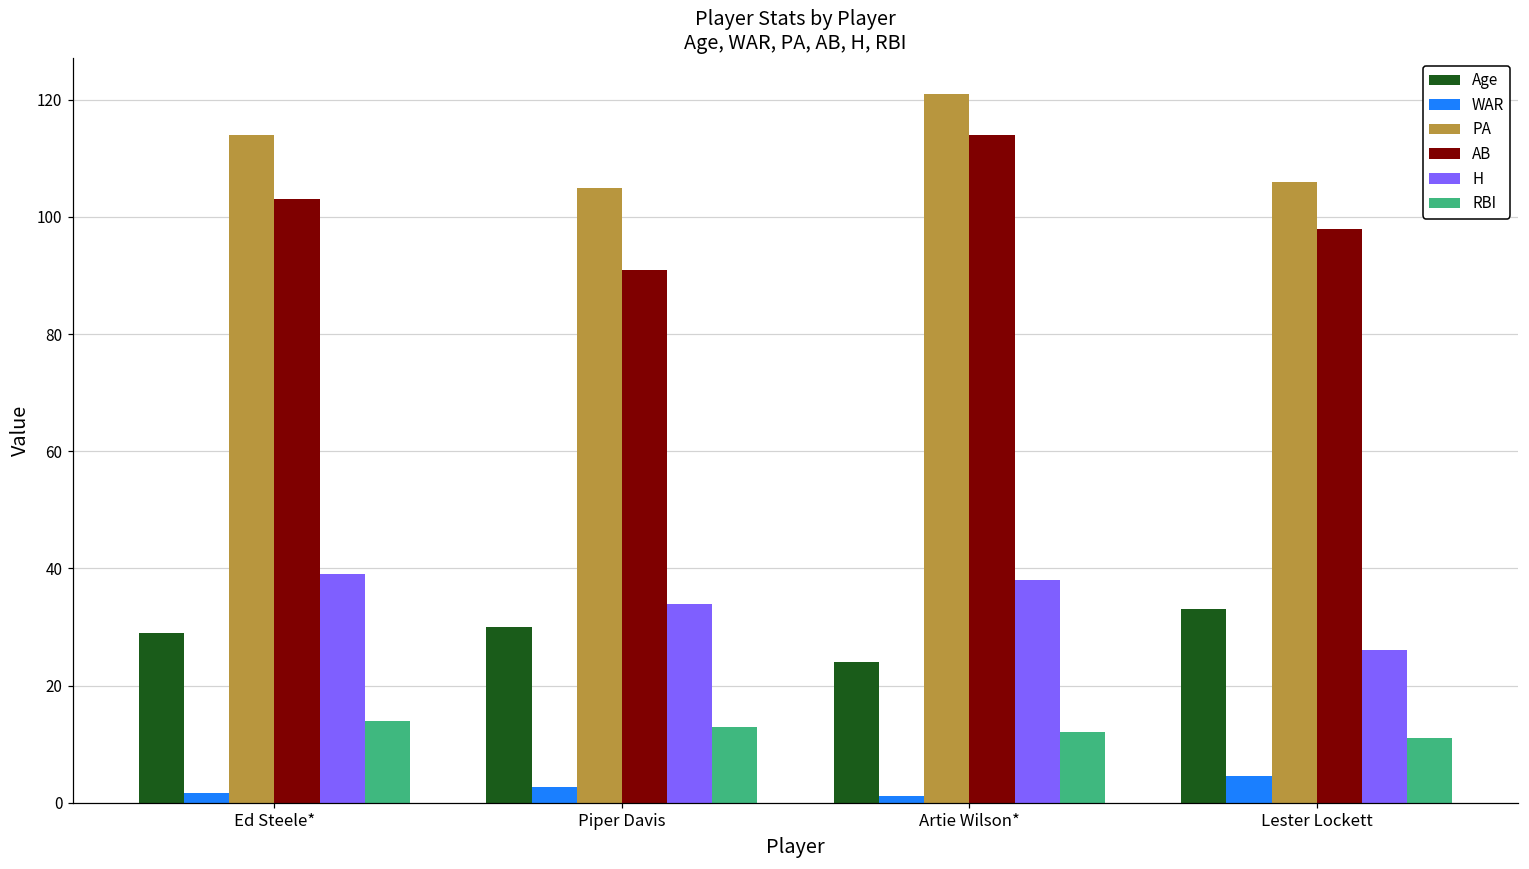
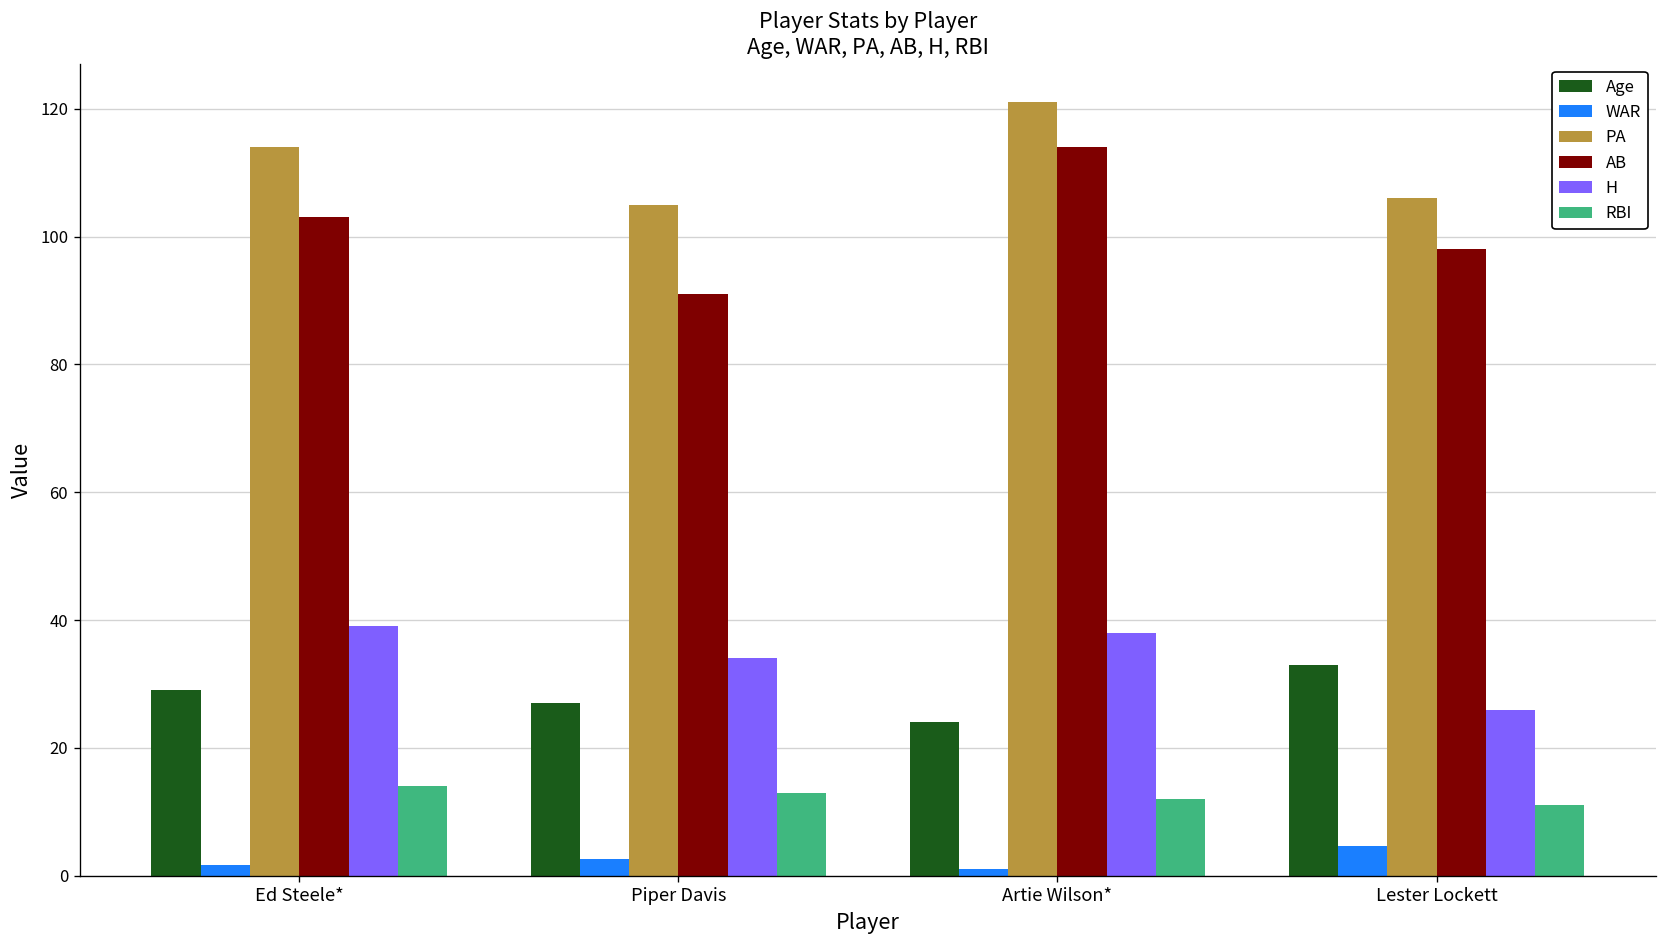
Age, Piper Davis: 30 -> 27
